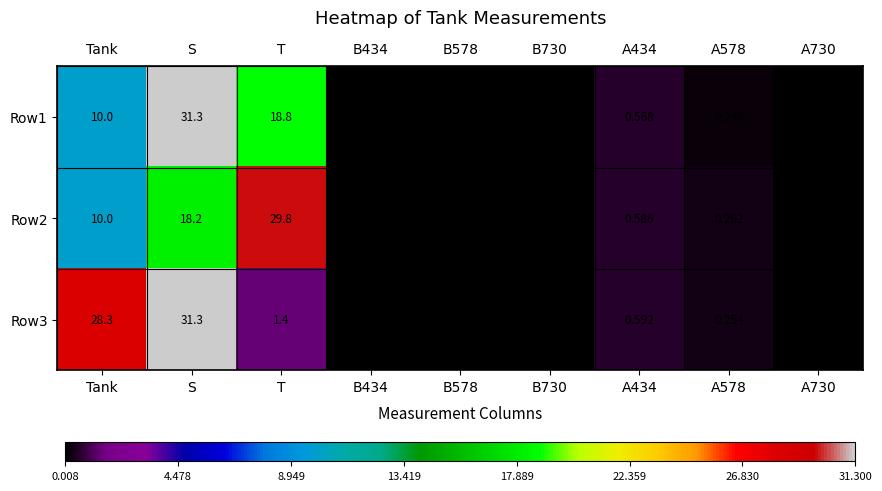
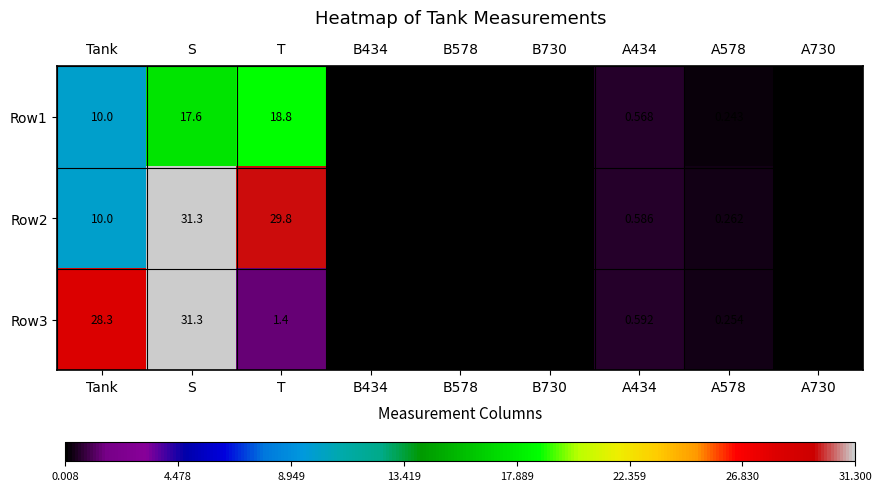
Row1, S: 31.3 -> 17.6
Row2, S: 18.2 -> 31.3
